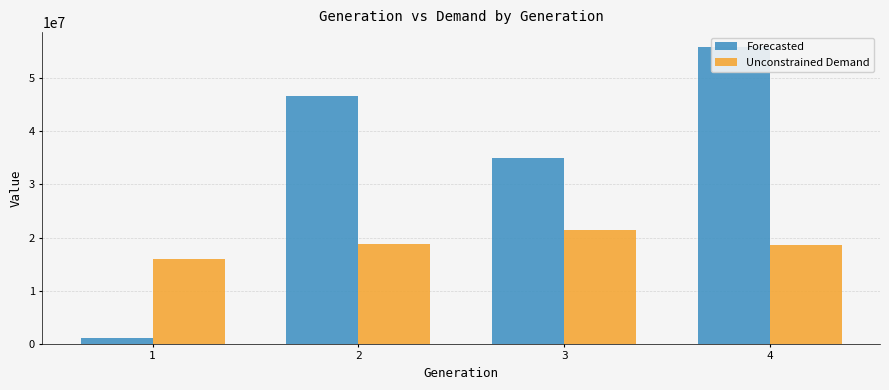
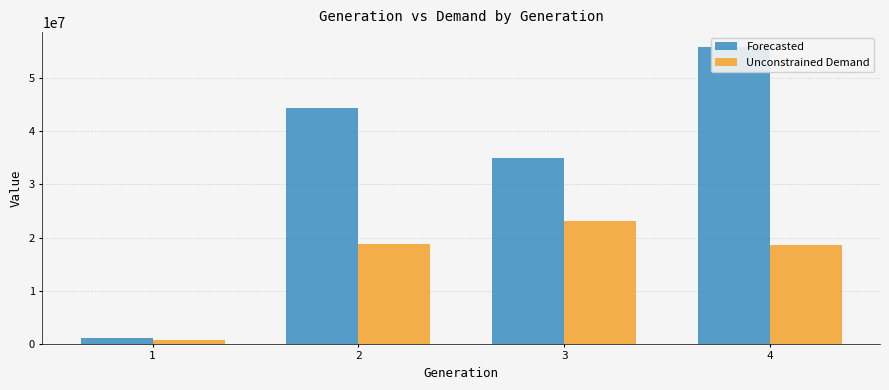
Unconstrained Demand, 1: 16000000 -> 1000000
Forecasted, 2: 47000000 -> 44000000
Unconstrained Demand, 3: 21000000 -> 23000000
